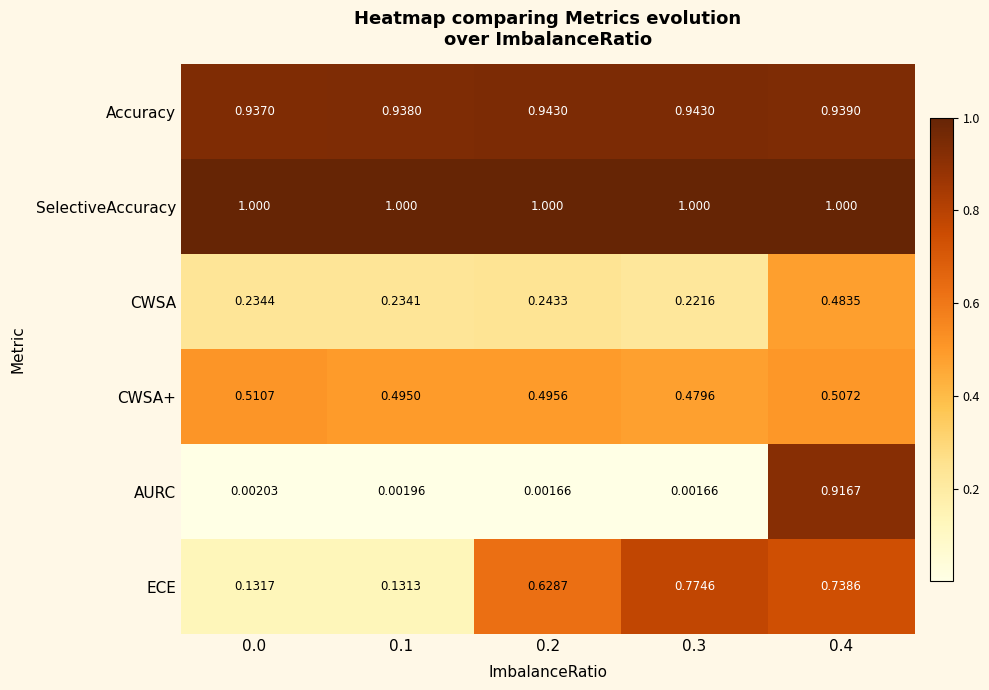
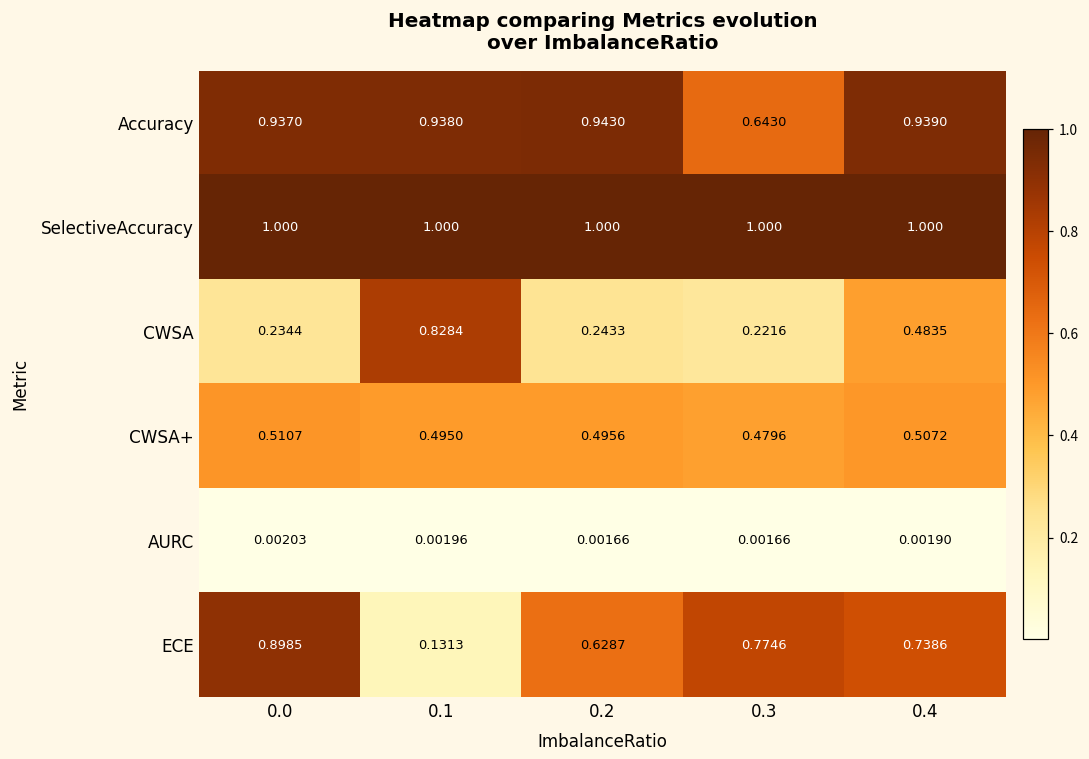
Accuracy, 0.3: 0.9430 -> 0.6430
CWSA, 0.1: 0.2341 -> 0.8284
AURC, 0.4: 0.9167 -> 0.00190
ECE, 0.0: 0.1317 -> 0.8985
